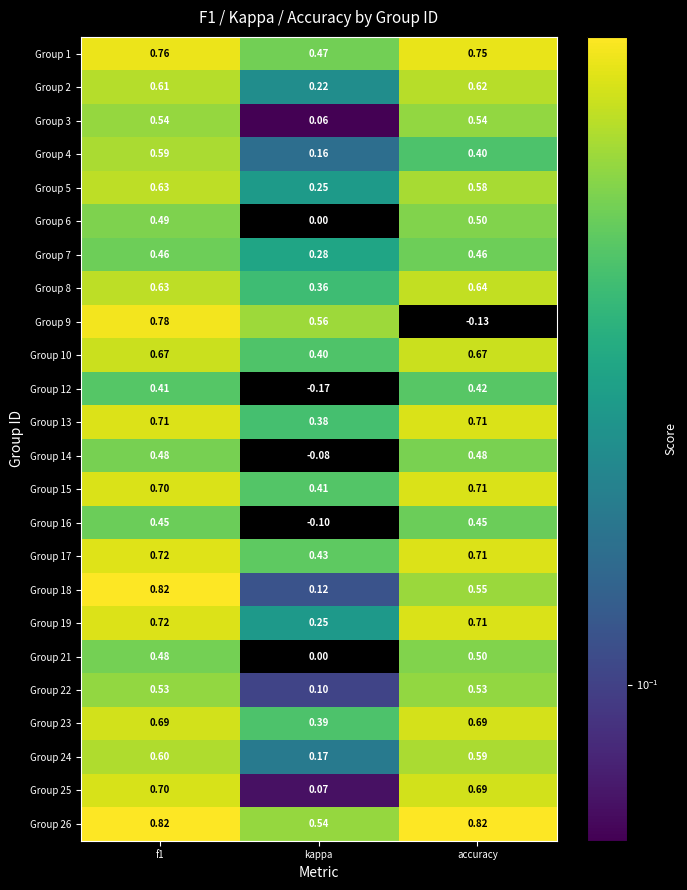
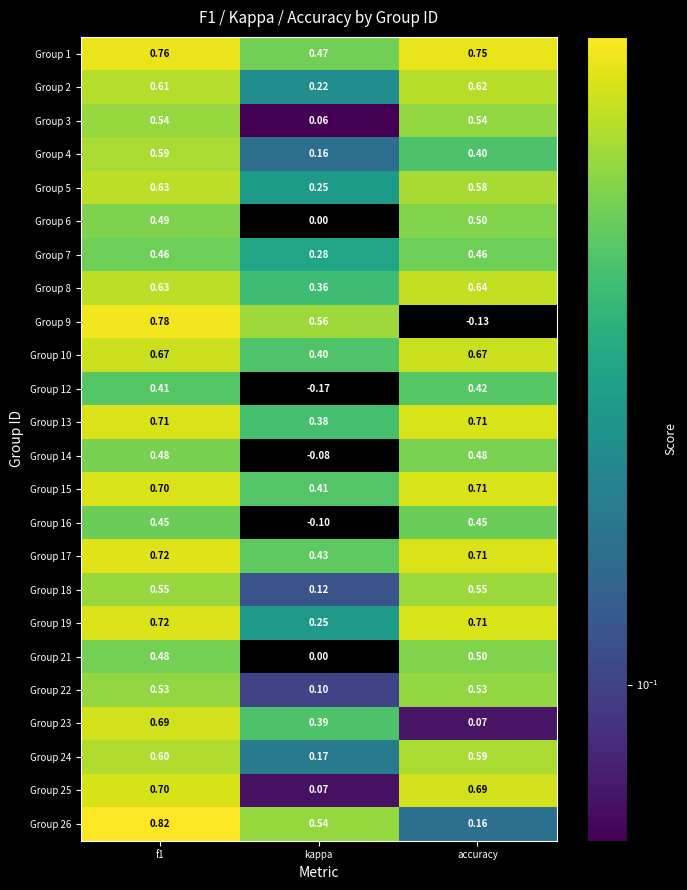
Group 18, f1: 0.82 -> 0.55
Group 23, accuracy: 0.69 -> 0.07
Group 26, accuracy: 0.82 -> 0.16
